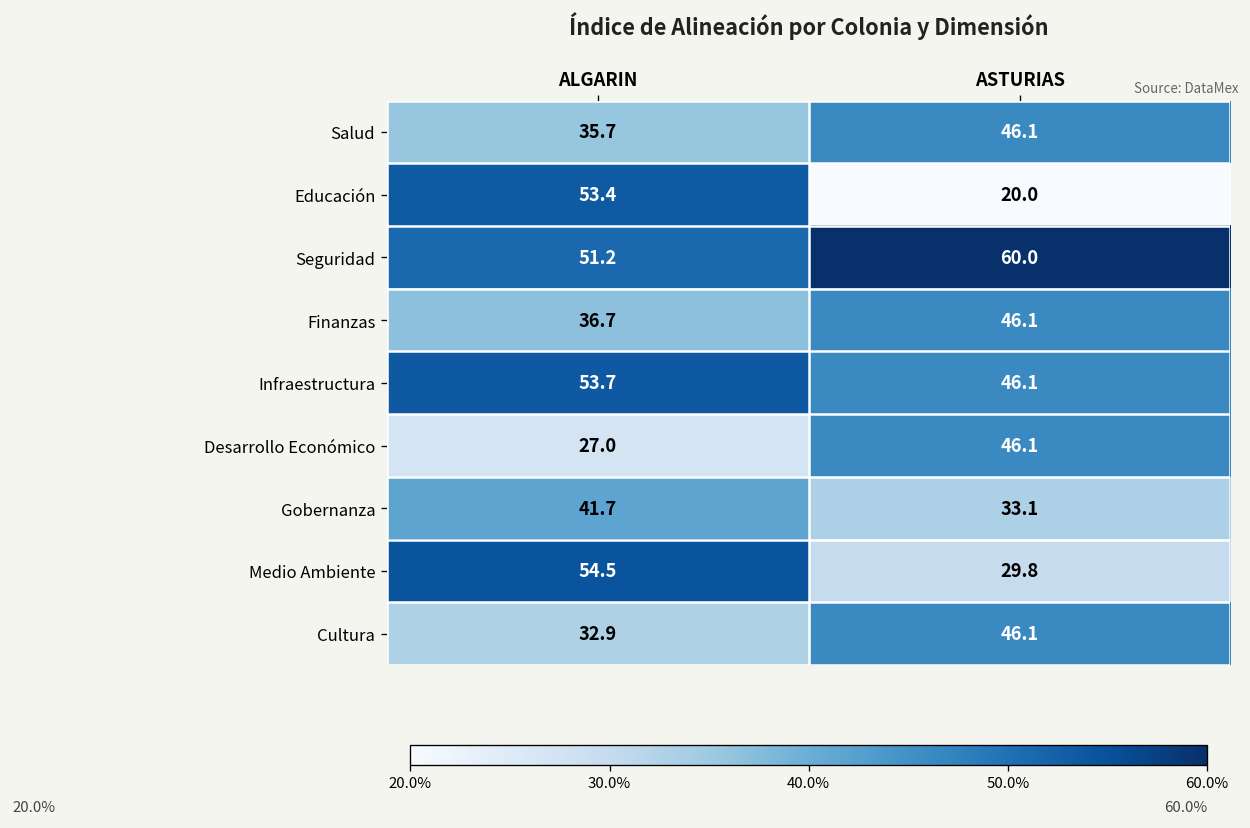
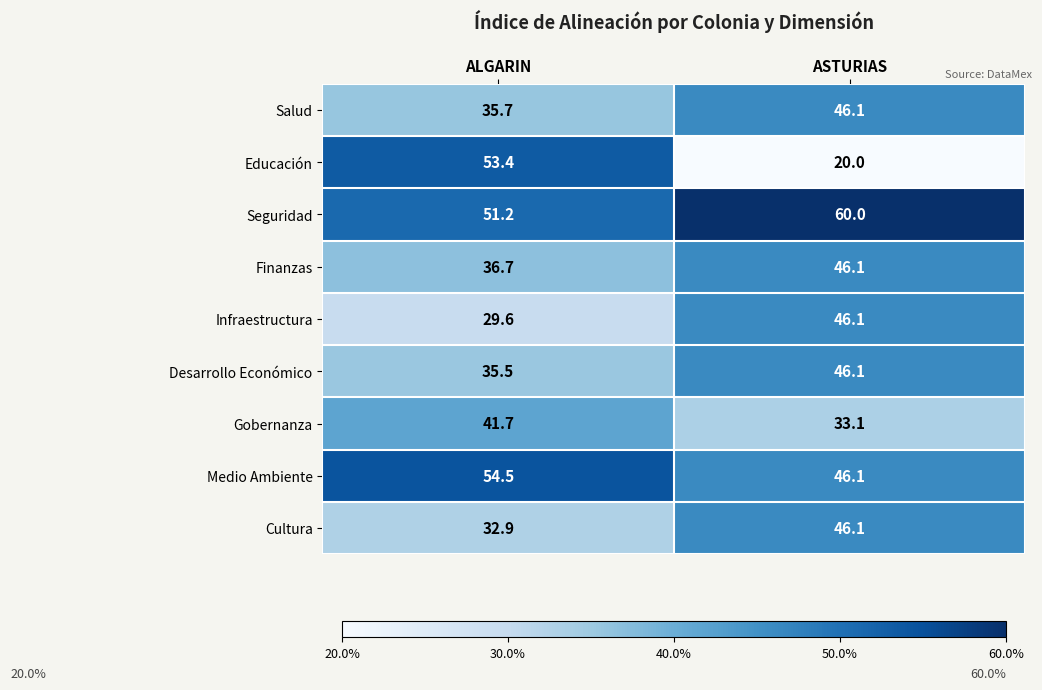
Infraestructura, ALGARIN: 53.7 -> 29.6
Desarrollo Económico, ALGARIN: 27.0 -> 35.5
Medio Ambiente, ASTURIAS: 29.8 -> 46.1
